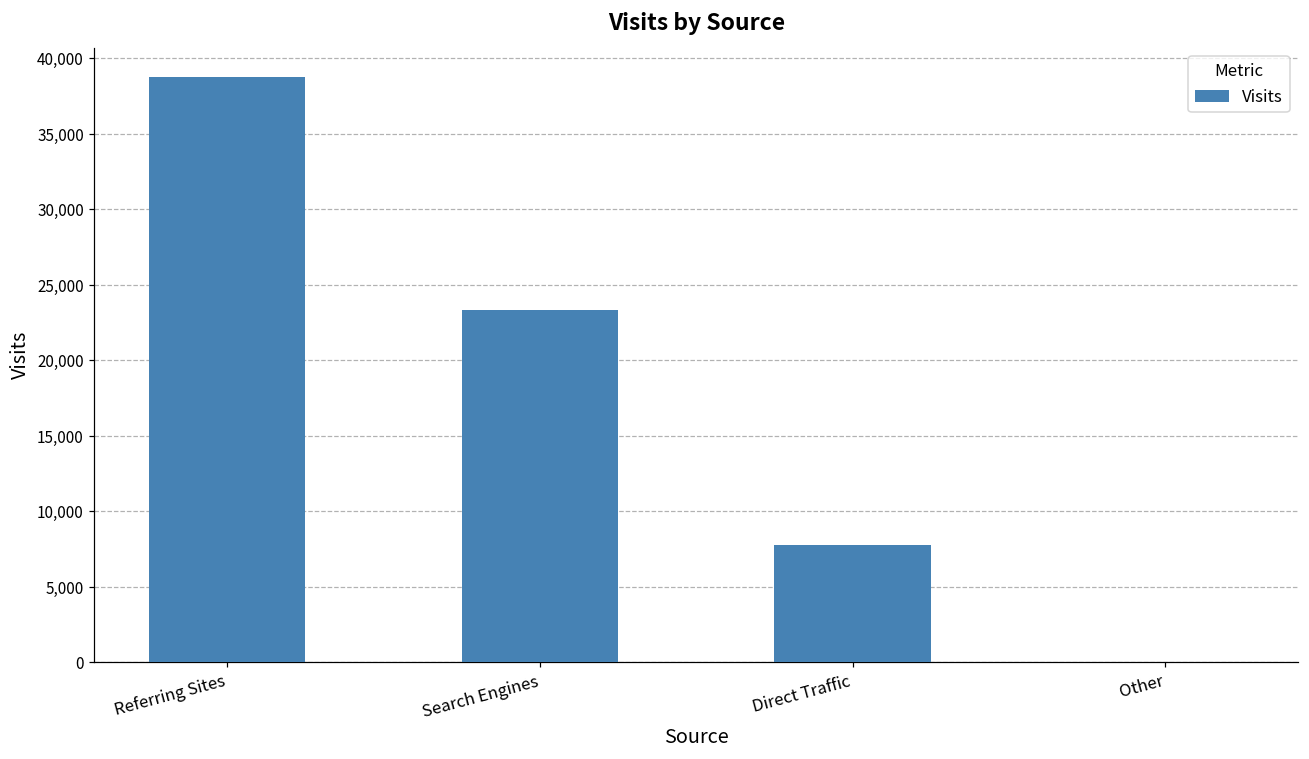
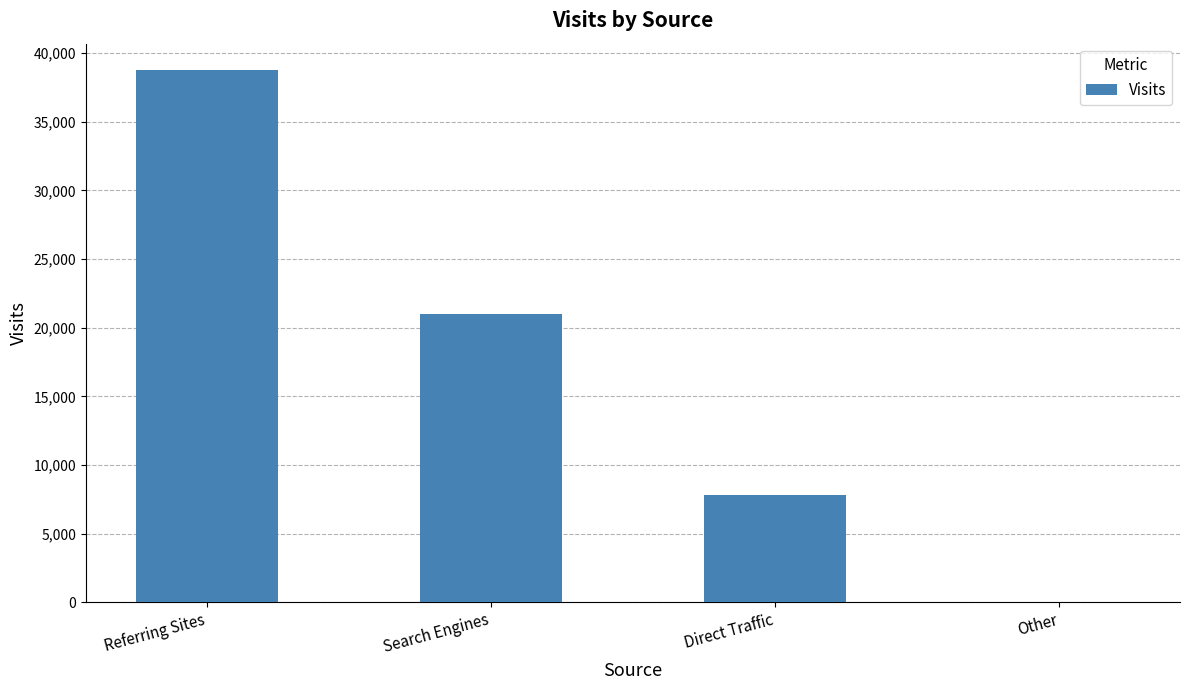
Search Engines: 23,400 -> 21,000
